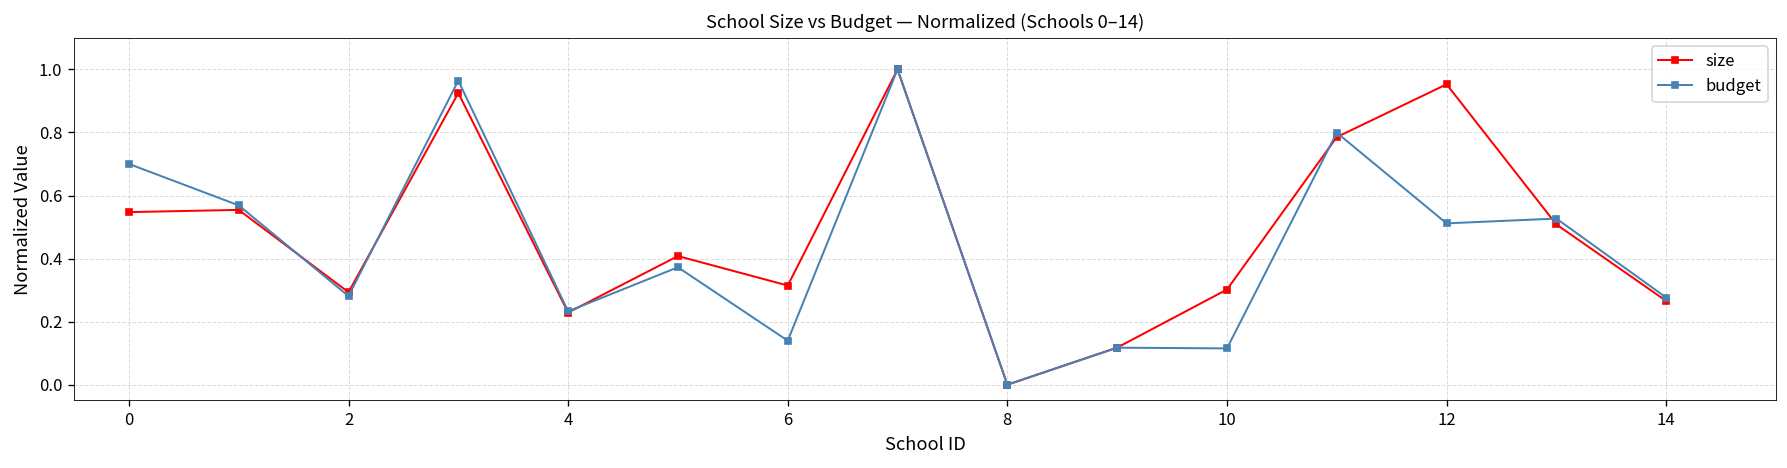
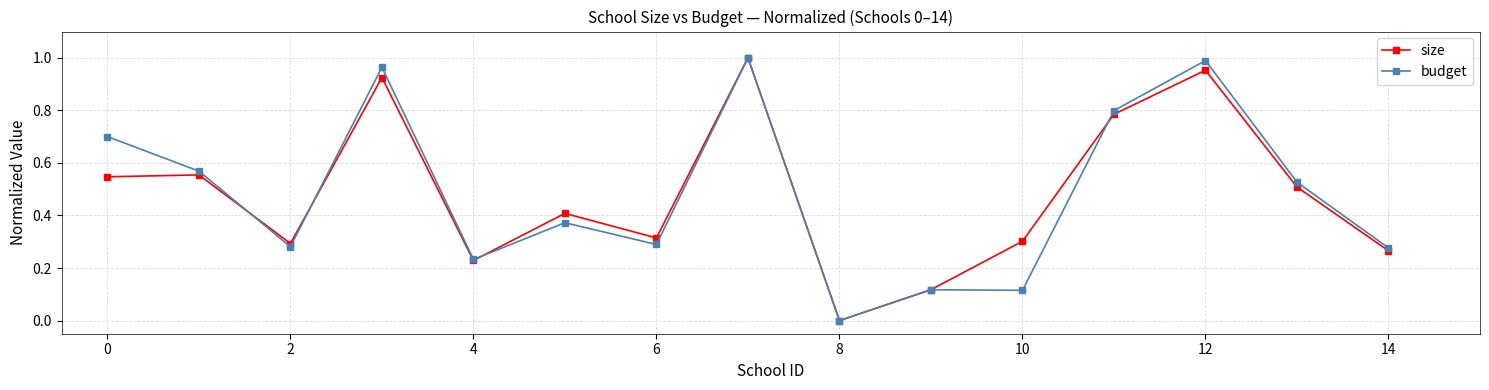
budget, 6: 0.14 -> 0.29
budget, 12: 0.51 -> 0.99
